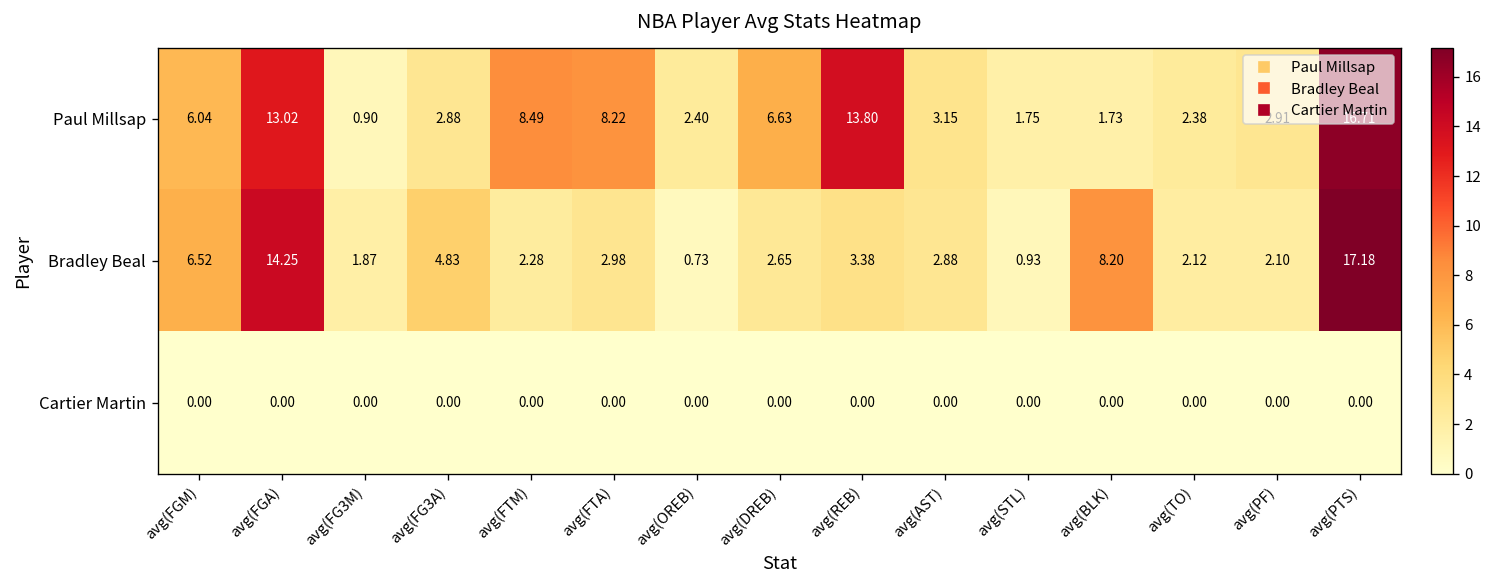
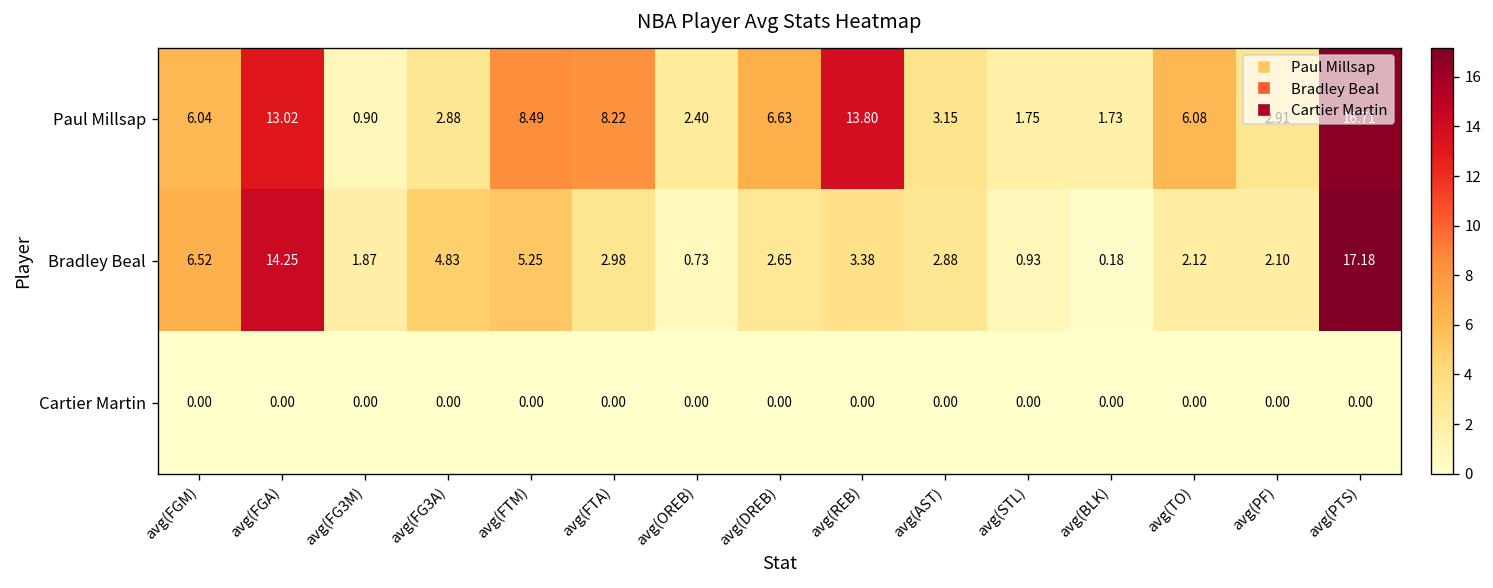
Paul Millsap, avg(TO): 2.38 -> 6.08
Bradley Beal, avg(FTM): 2.28 -> 5.25
Bradley Beal, avg(BLK): 8.20 -> 0.18
